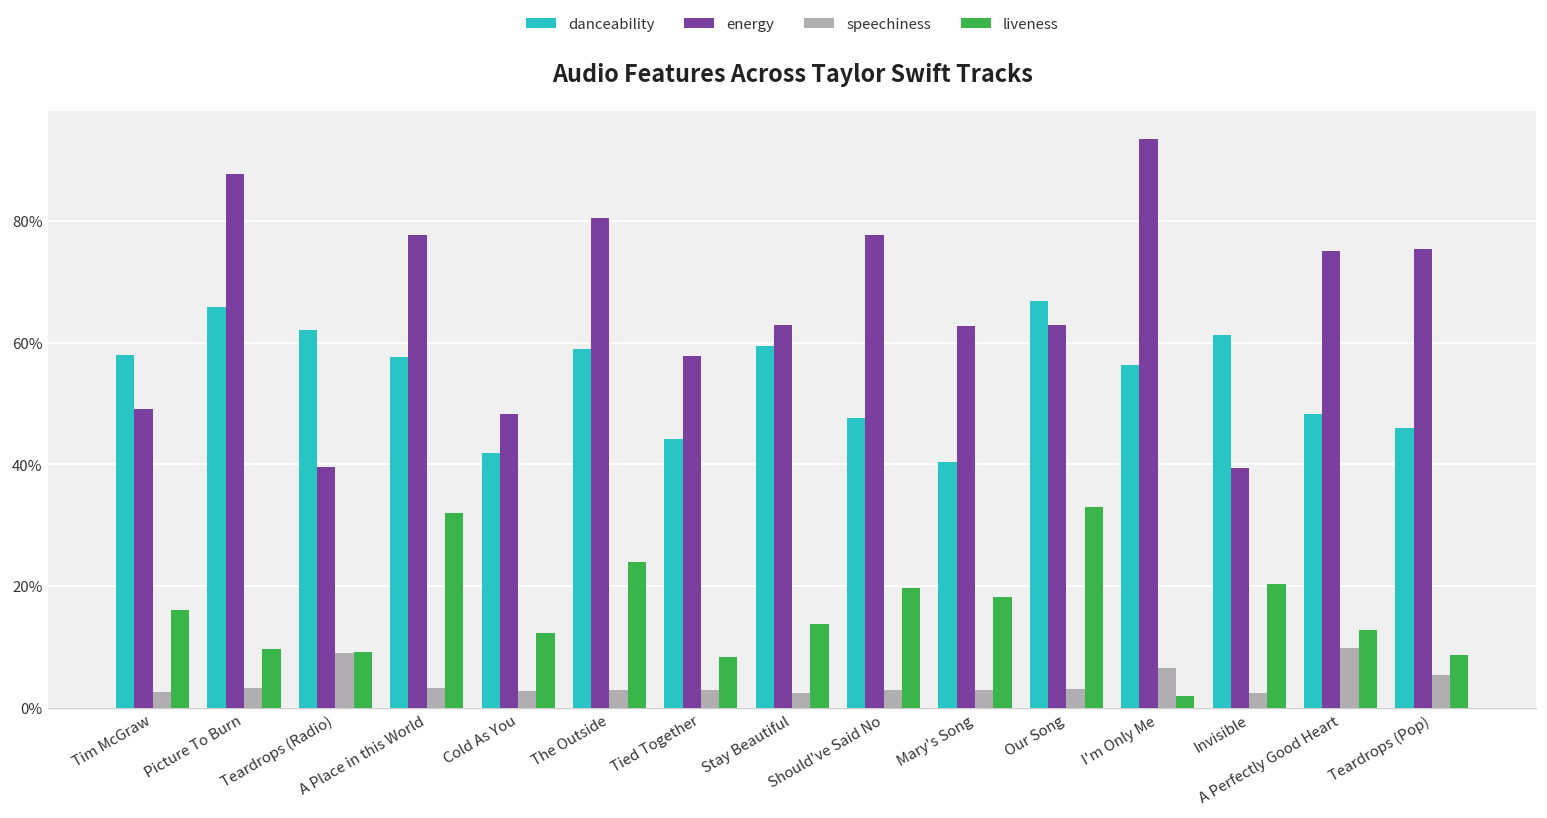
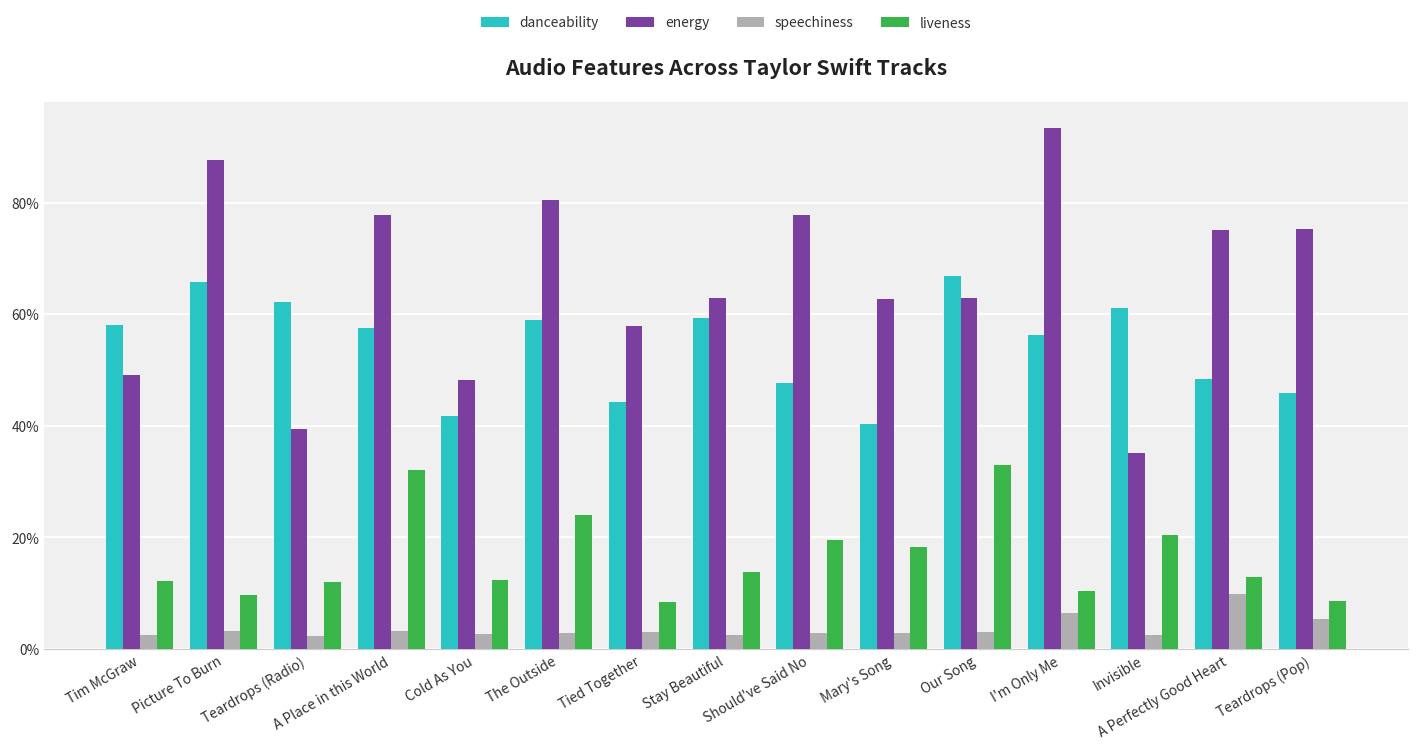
liveness, Tim McGraw: 16% -> 12%
speechiness, Teardrops (Radio): 9% -> 2%
liveness, Teardrops (Radio): 9% -> 12%
liveness, I'm Only Me: 2% -> 10%
energy, Invisible: 39% -> 35%
